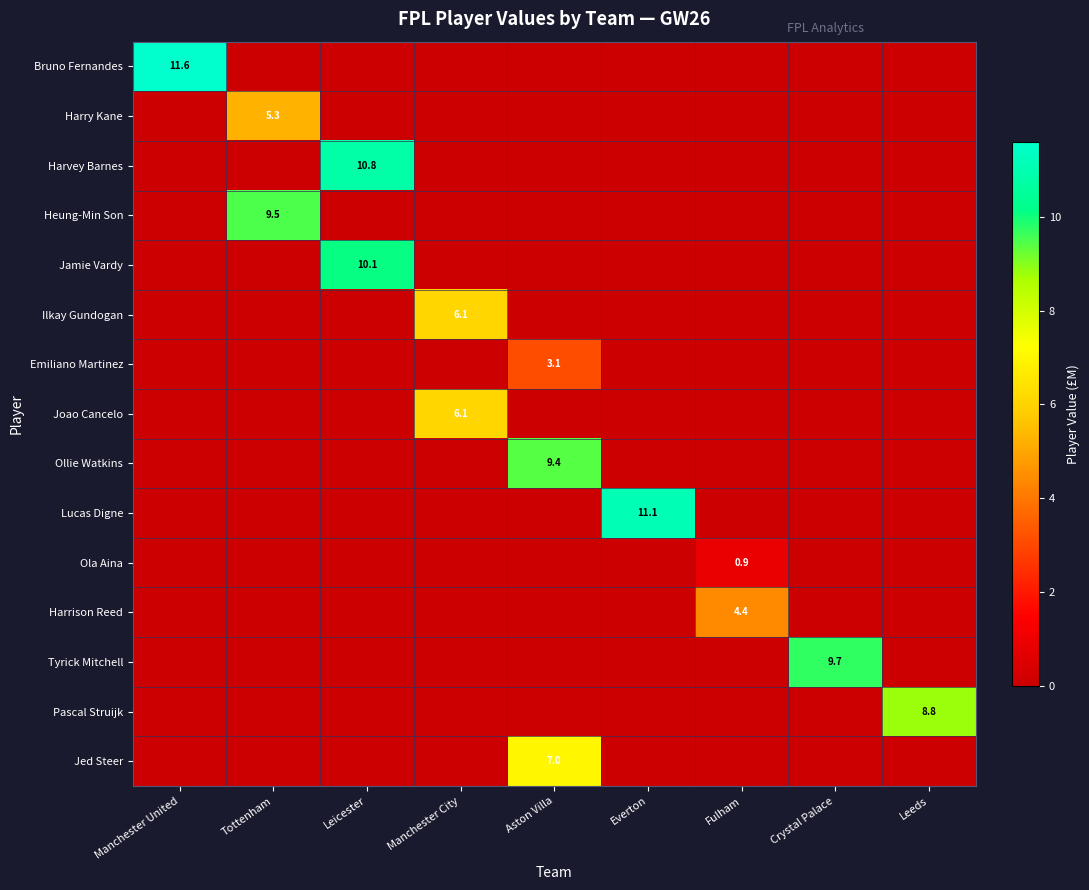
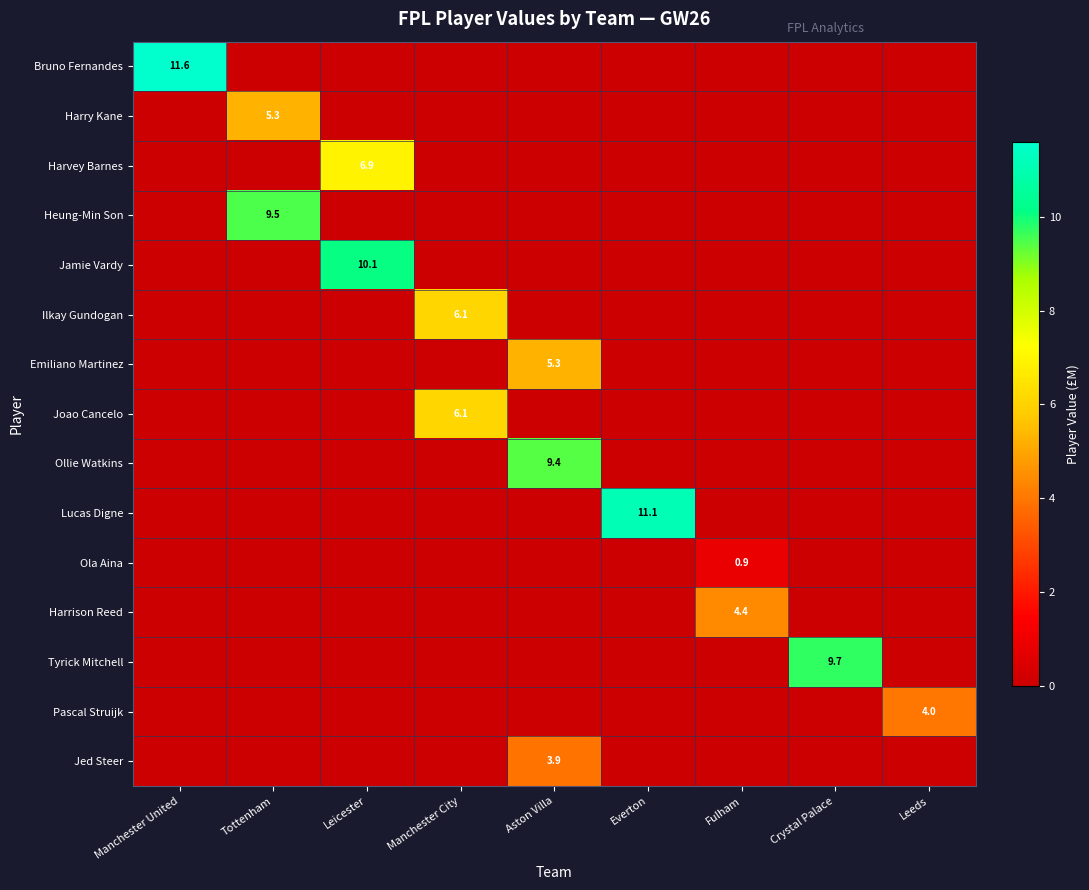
Harvey Barnes, Leicester: 10.8 -> 6.9
Emiliano Martinez, Aston Villa: 3.1 -> 5.3
Pascal Struijk, Leeds: 8.8 -> 4.0
Jed Steer, Aston Villa: 7.0 -> 3.9
